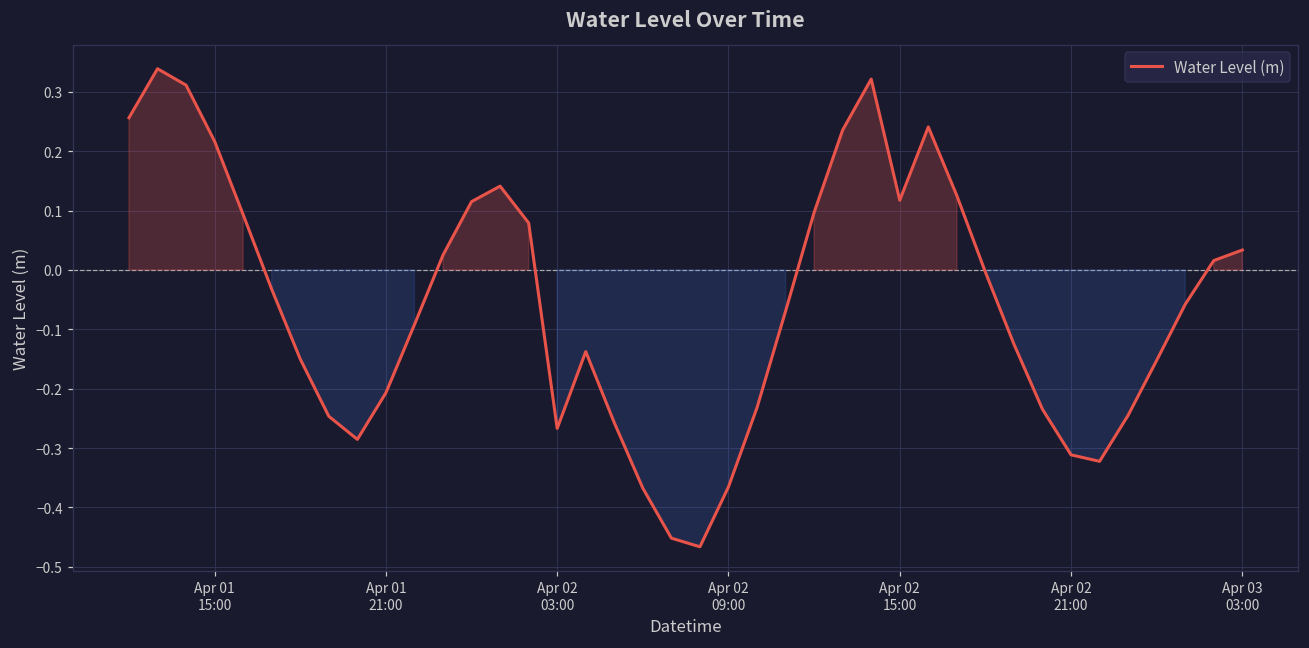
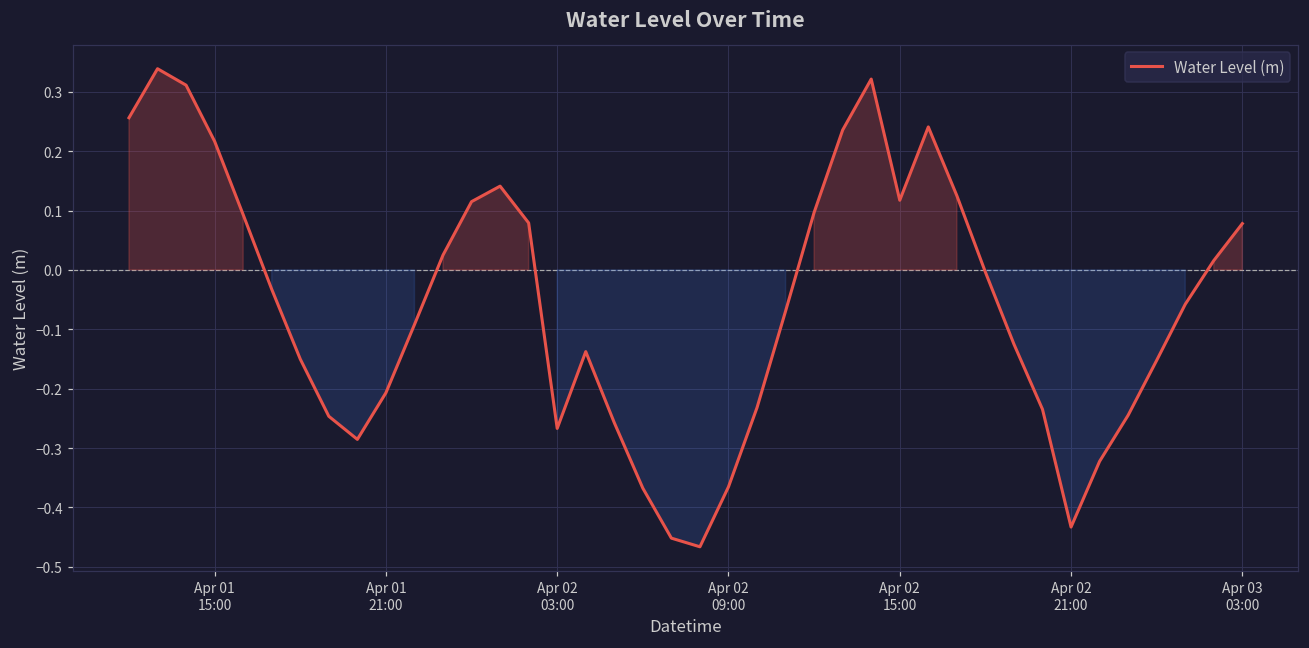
Apr 02 21:00: -0.31 -> -0.43
Apr 03 03:00: 0.03 -> 0.08
